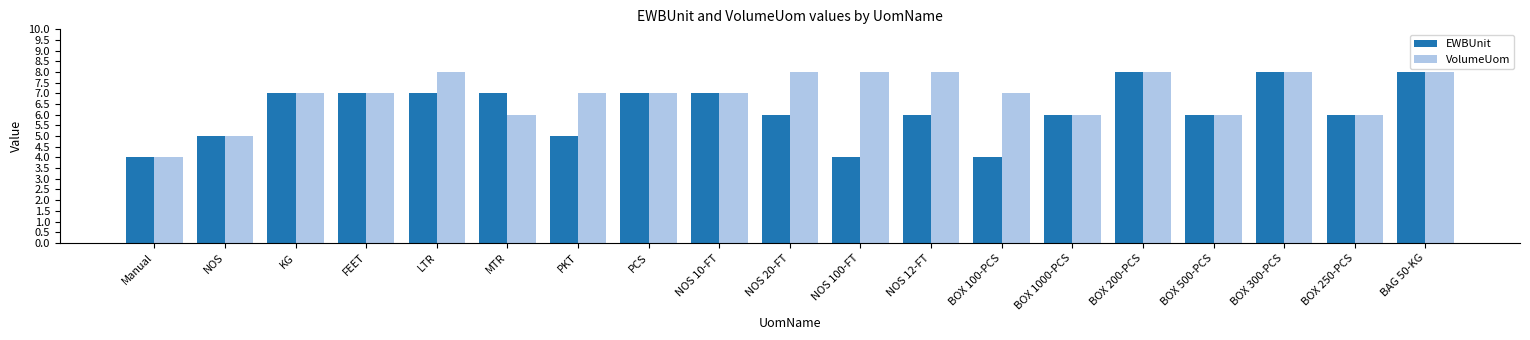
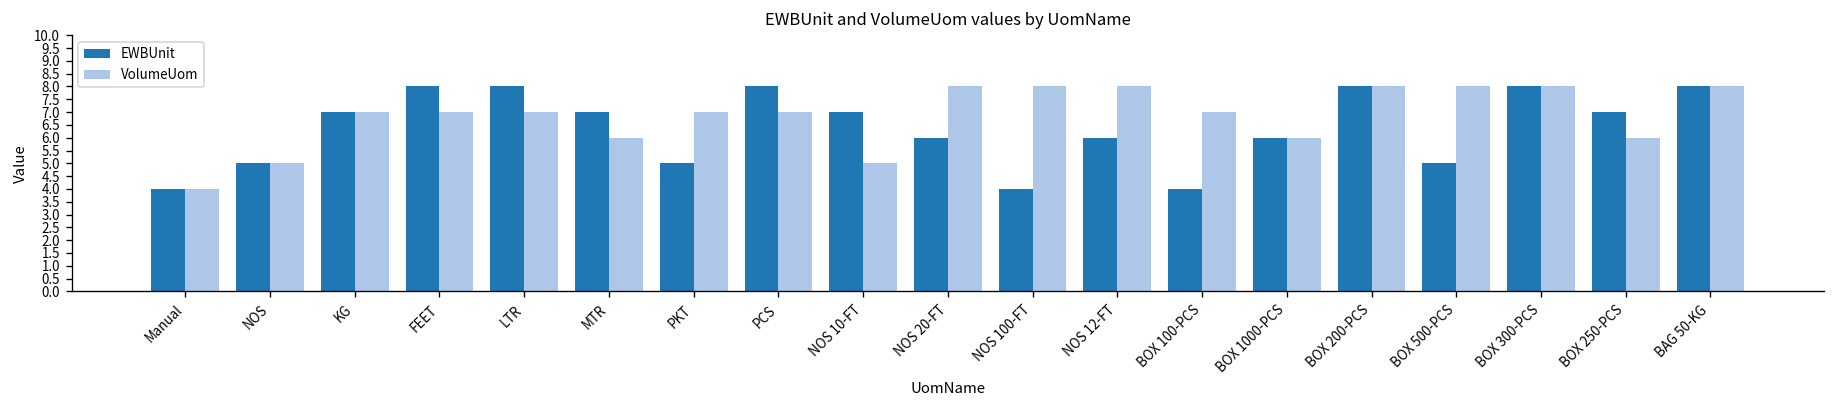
EWBUnit, FEET: 7 -> 8
EWBUnit, LTR: 7 -> 8
VolumeUom, LTR: 8 -> 7
EWBUnit, PCS: 7 -> 8
VolumeUom, NOS 10-FT: 7 -> 5
EWBUnit, BOX 500-PCS: 6 -> 5
VolumeUom, BOX 500-PCS: 6 -> 8
EWBUnit, BOX 250-PCS: 6 -> 7
